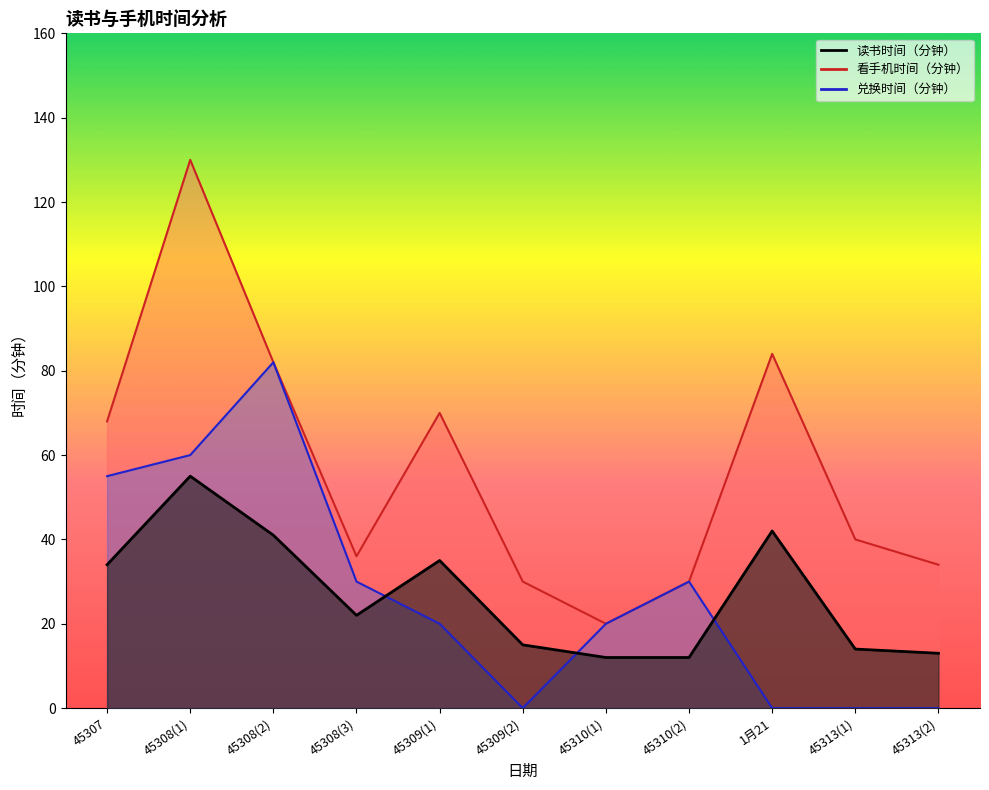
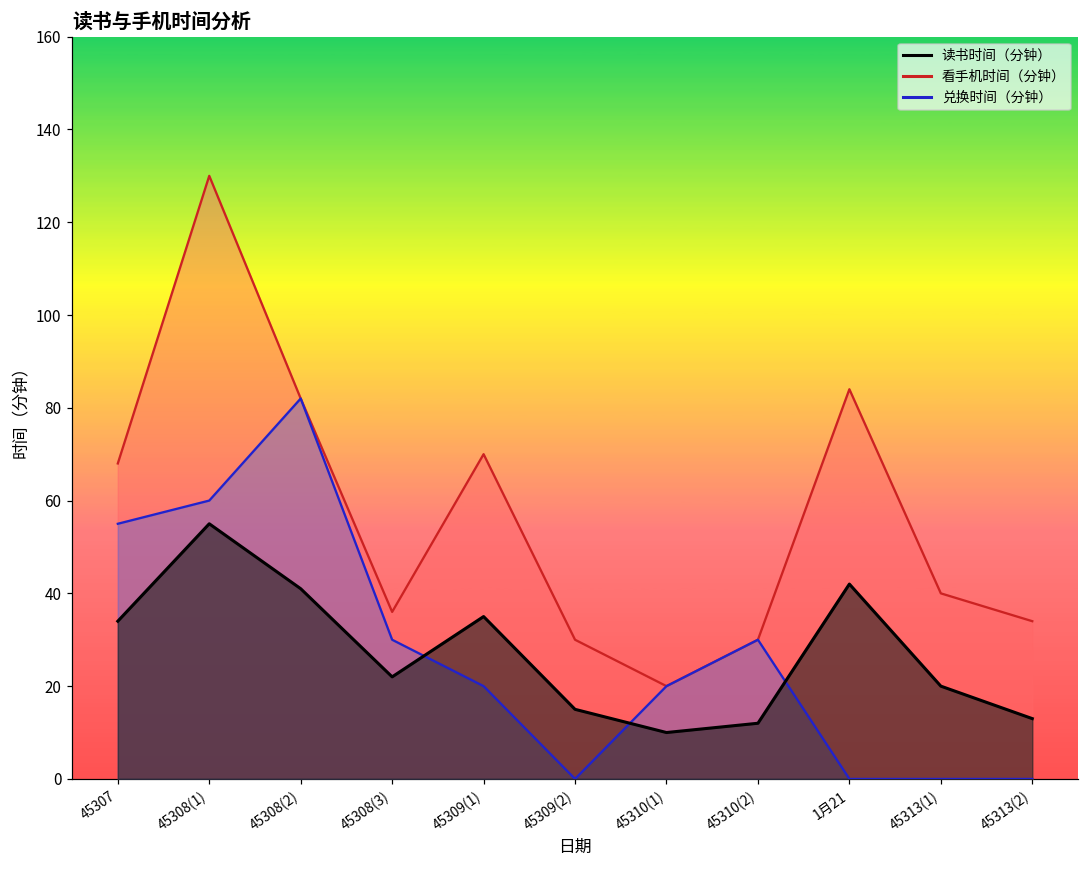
读书时间（分钟）, 45310(1): 12 -> 10
读书时间（分钟）, 45313(1): 14 -> 20
